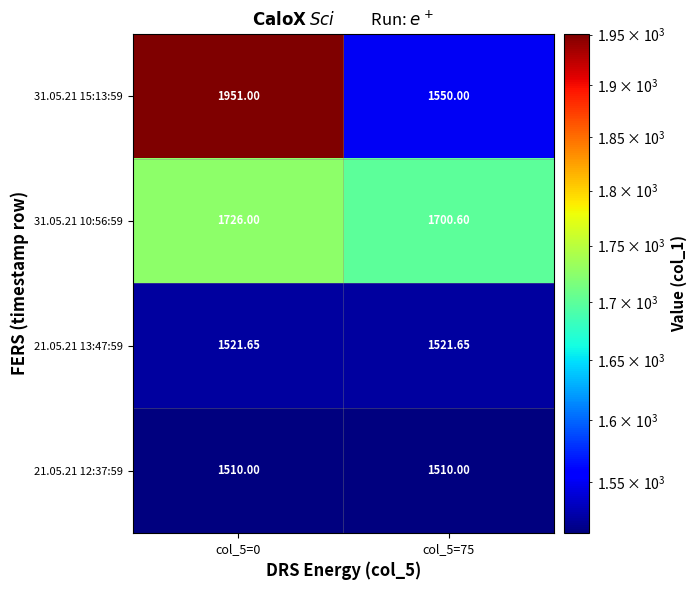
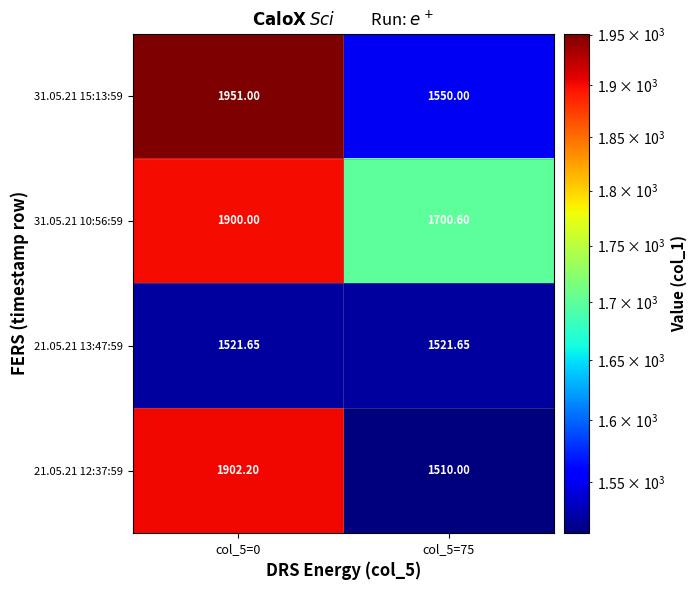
31.05.21 10:56:59, col_5=0: 1726.00 -> 1900.00
21.05.21 12:37:59, col_5=0: 1510.00 -> 1902.20
